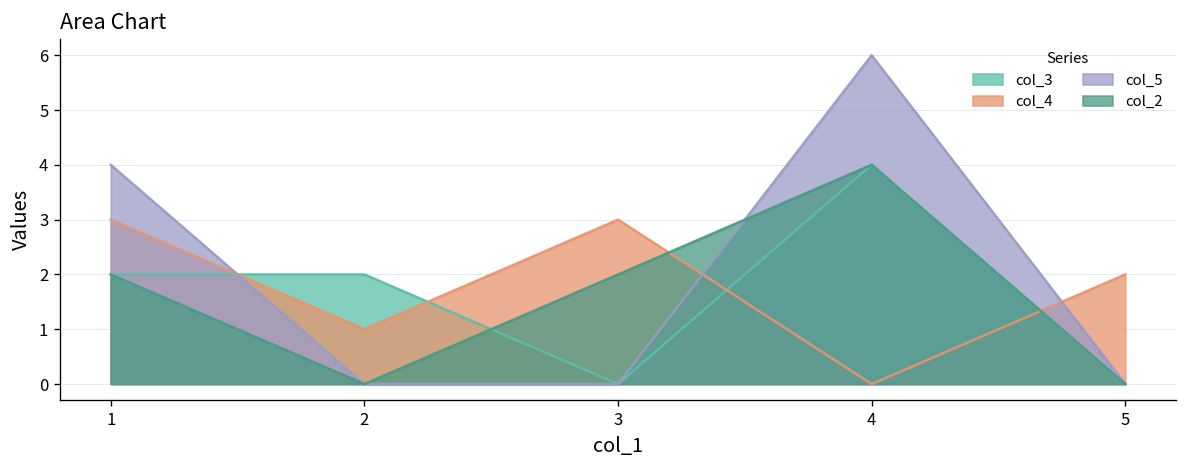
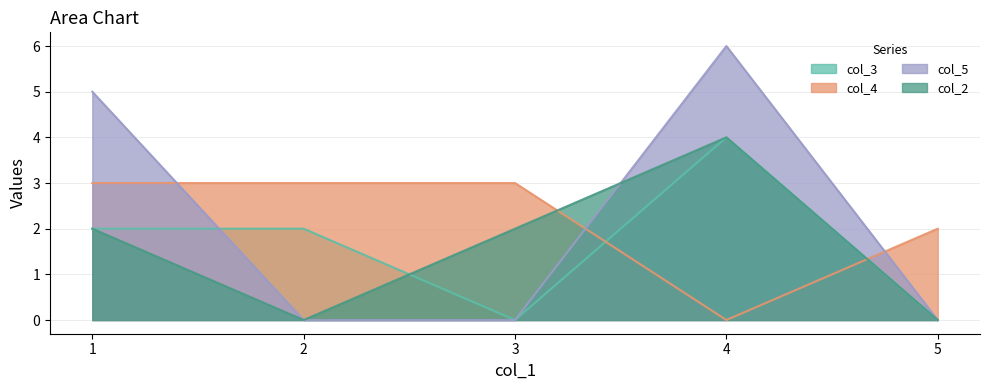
col_5, 1: 4 -> 5
col_4, 2: 1 -> 3
